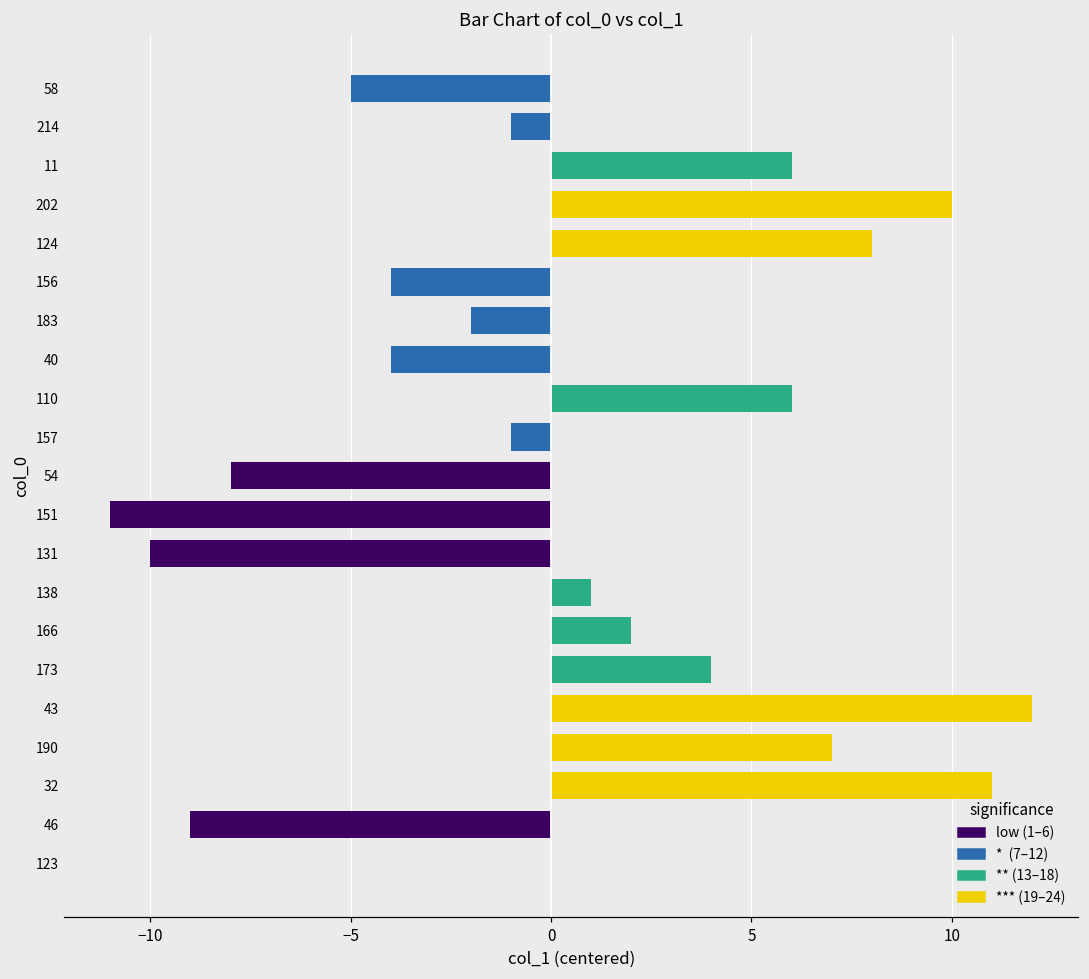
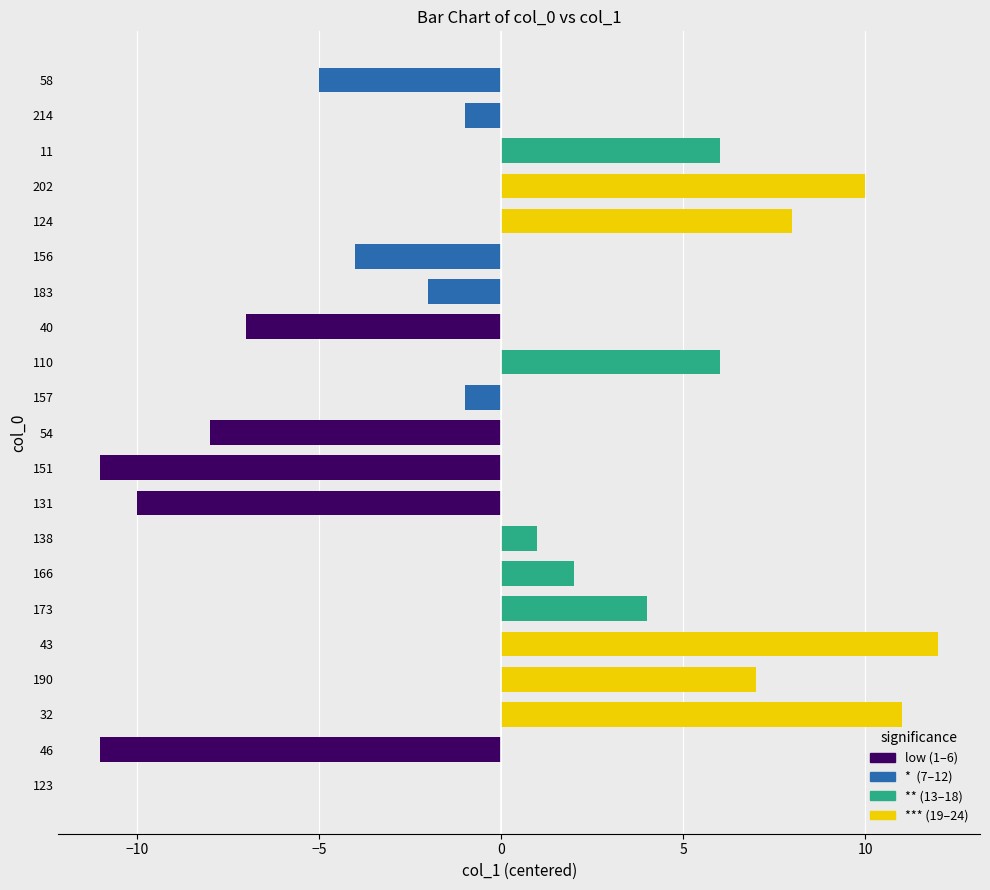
40: -4.0 -> -7.0
46: -9.0 -> -11.0
